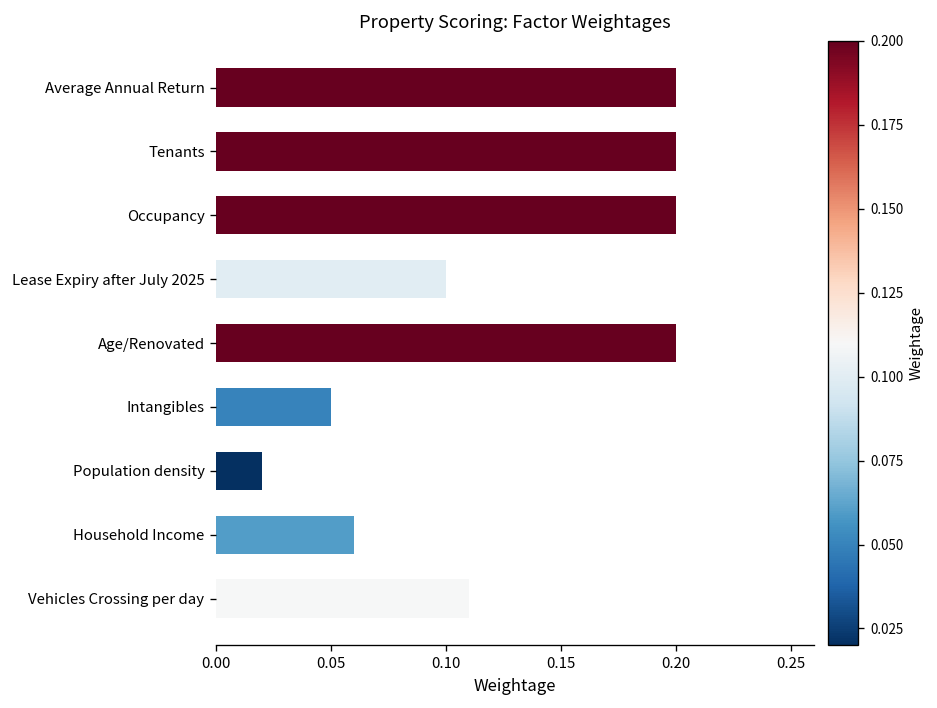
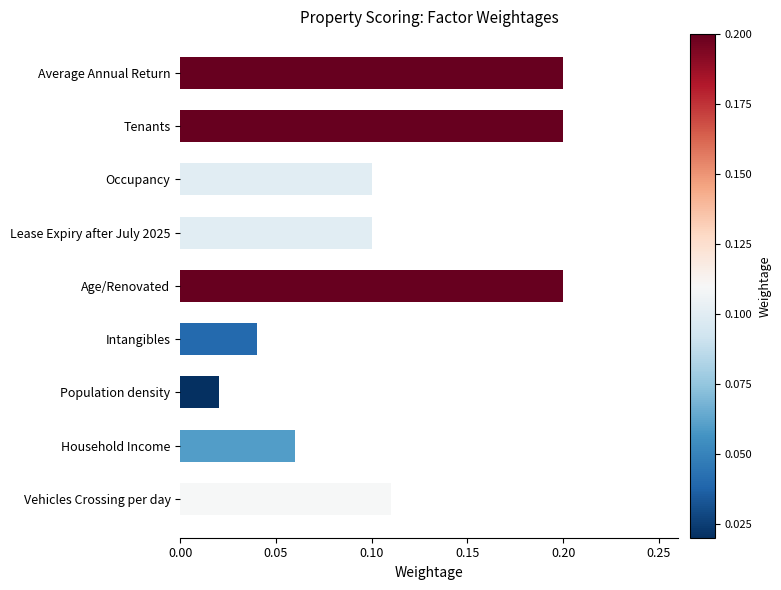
Occupancy: 0.2 -> 0.1
Intangibles: 0.05 -> 0.04
